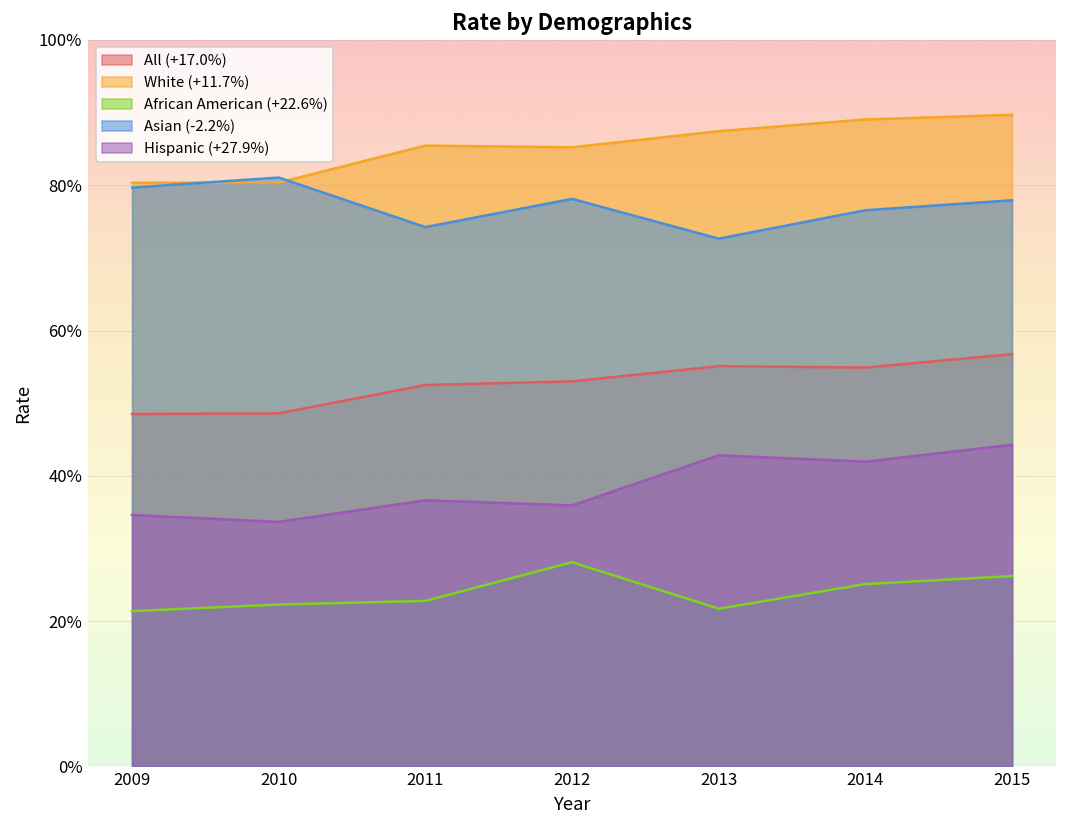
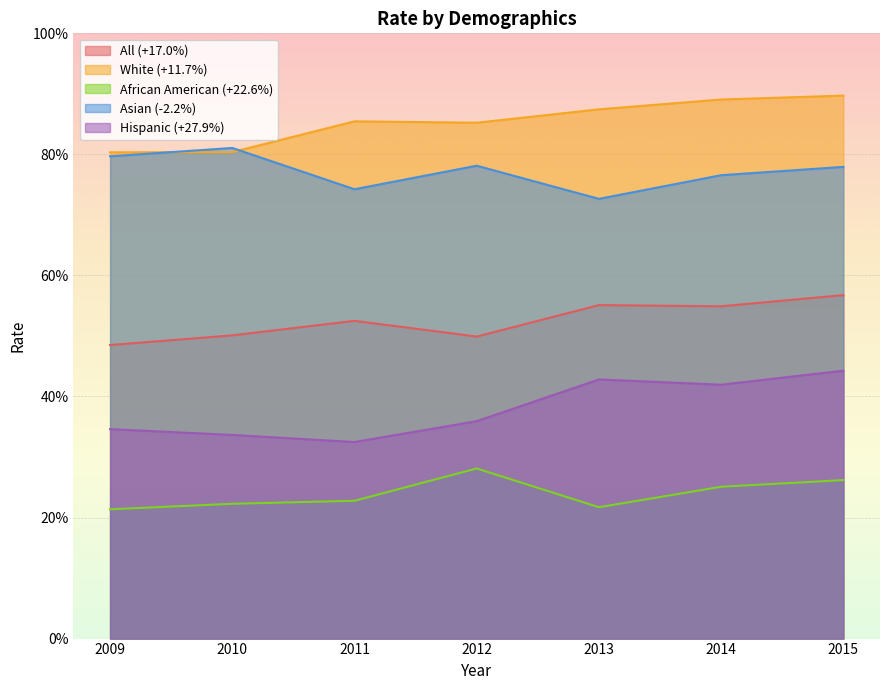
All (+17.0%), 2010: 49% -> 50%
Hispanic (+27.9%), 2011: 37% -> 32%
All (+17.0%), 2012: 53% -> 50%
